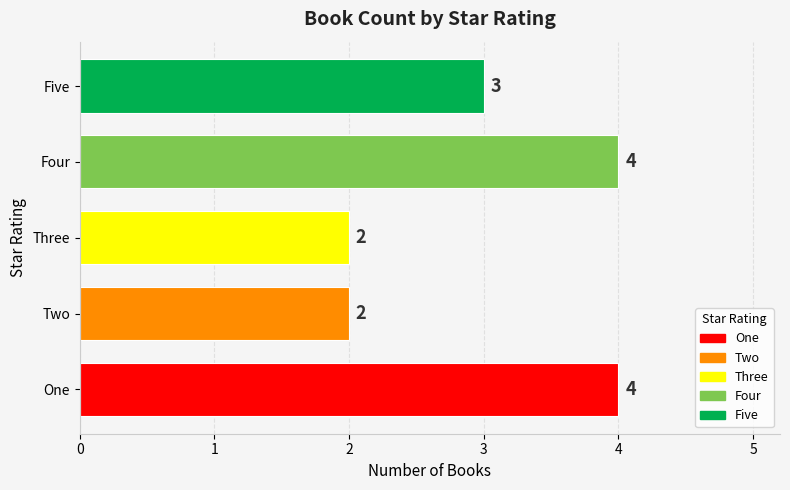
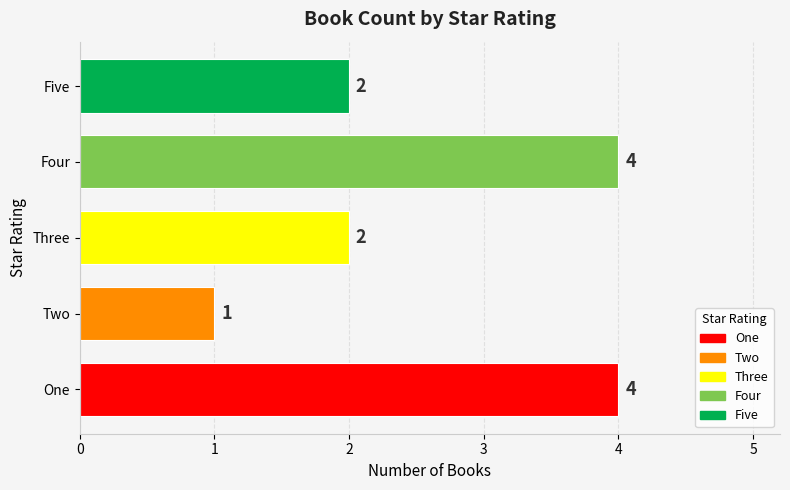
Five: 3 -> 2
Two: 2 -> 1
